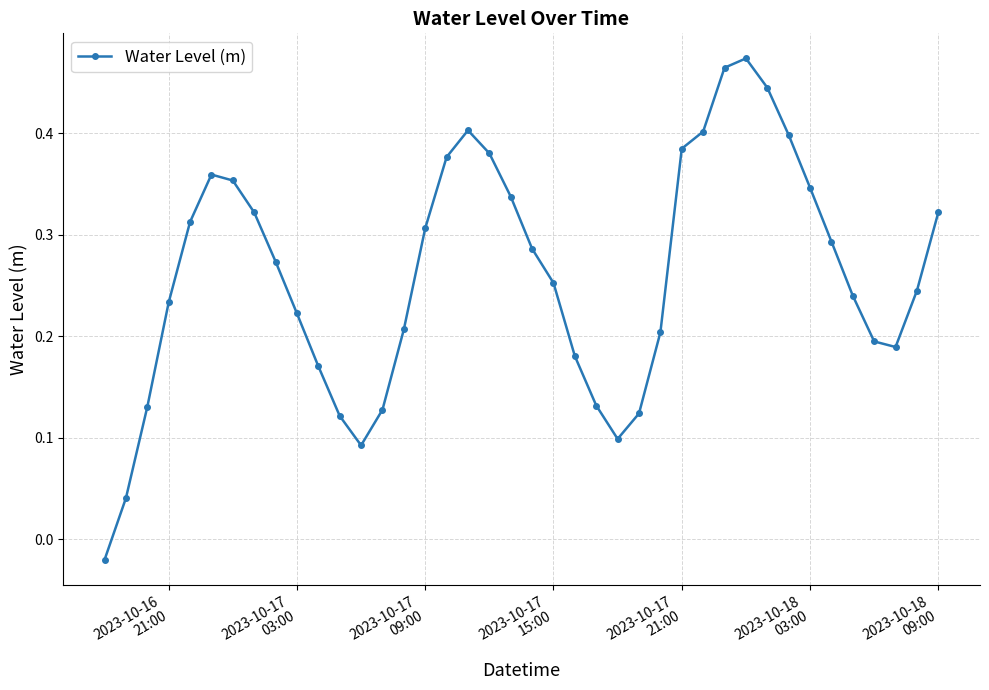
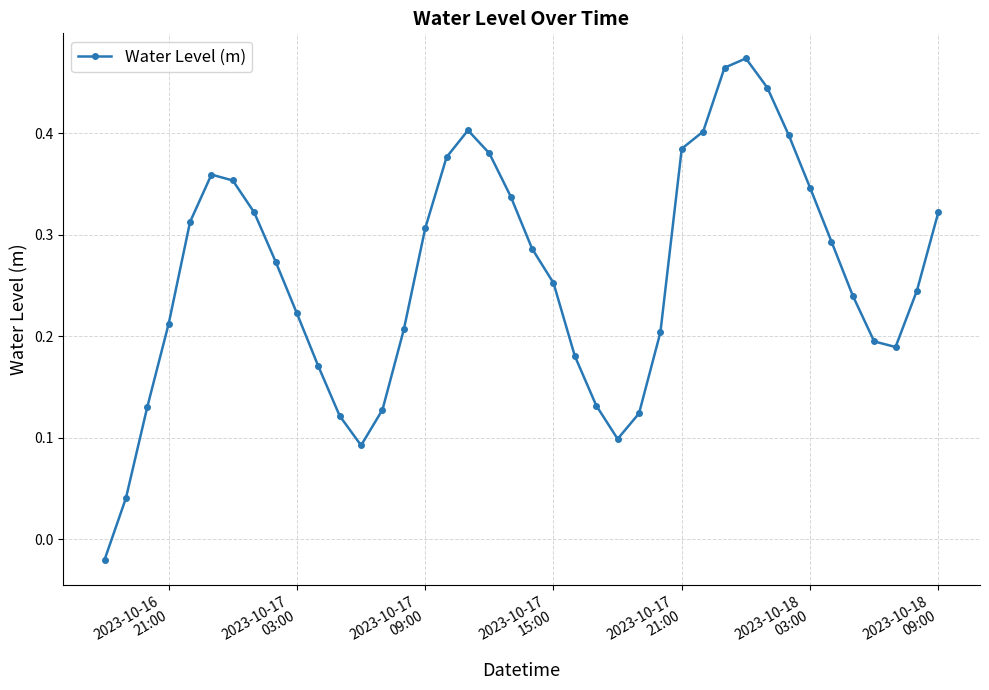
2023-10-16 21:00: 0.233 -> 0.212
